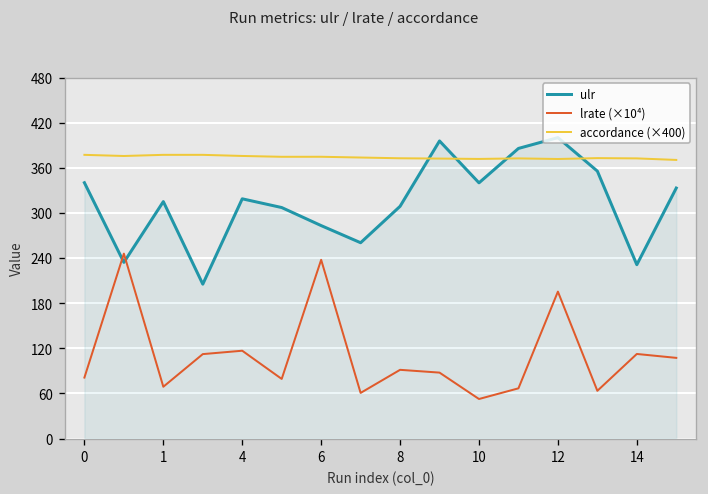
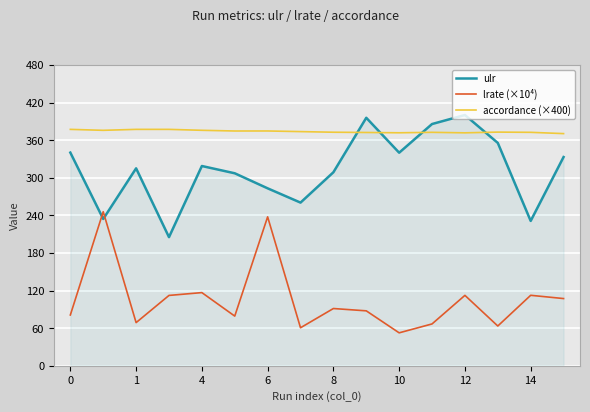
lrate (×10⁴), 12: 200 -> 110
